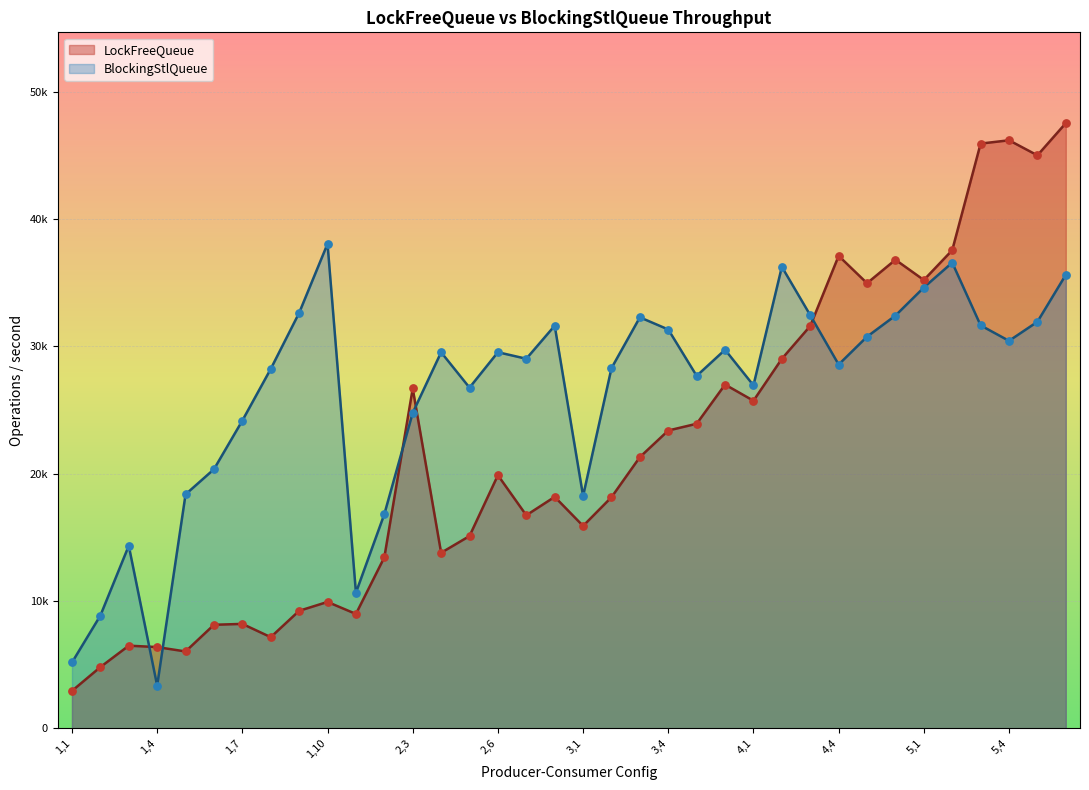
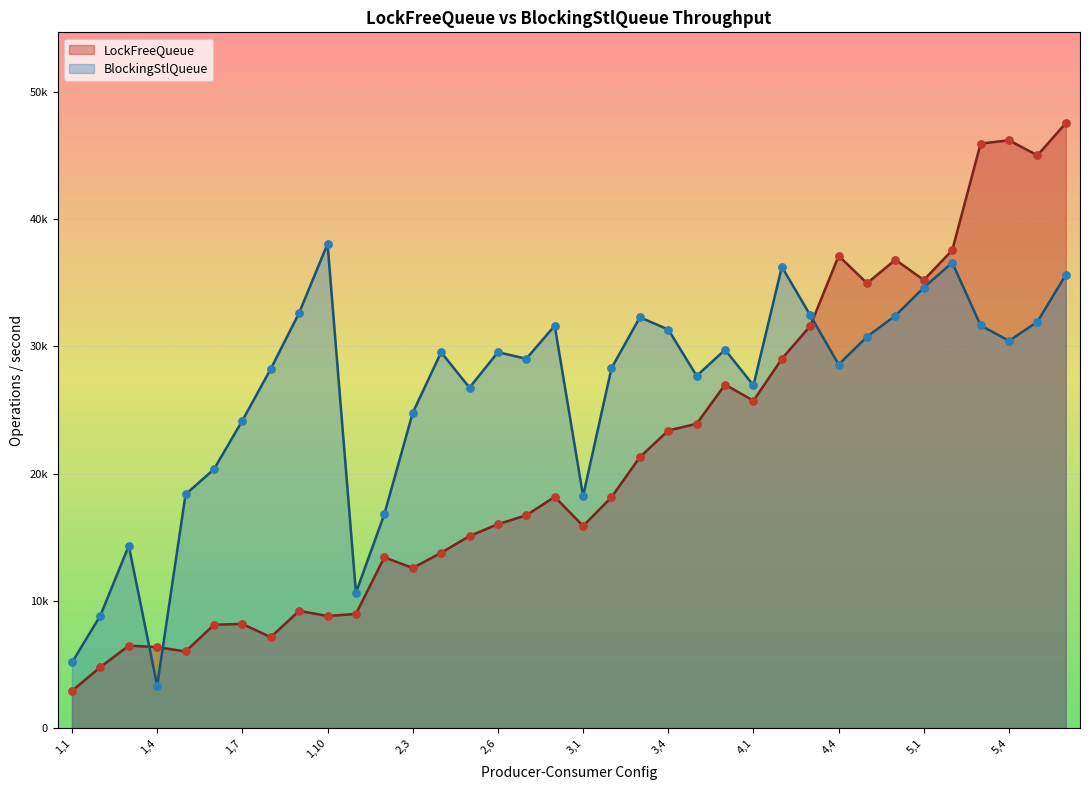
LockFreeQueue, 1,10: 9900 -> 8800
LockFreeQueue, 2,3: 26700 -> 12600
LockFreeQueue, 2,6: 19900 -> 16000
